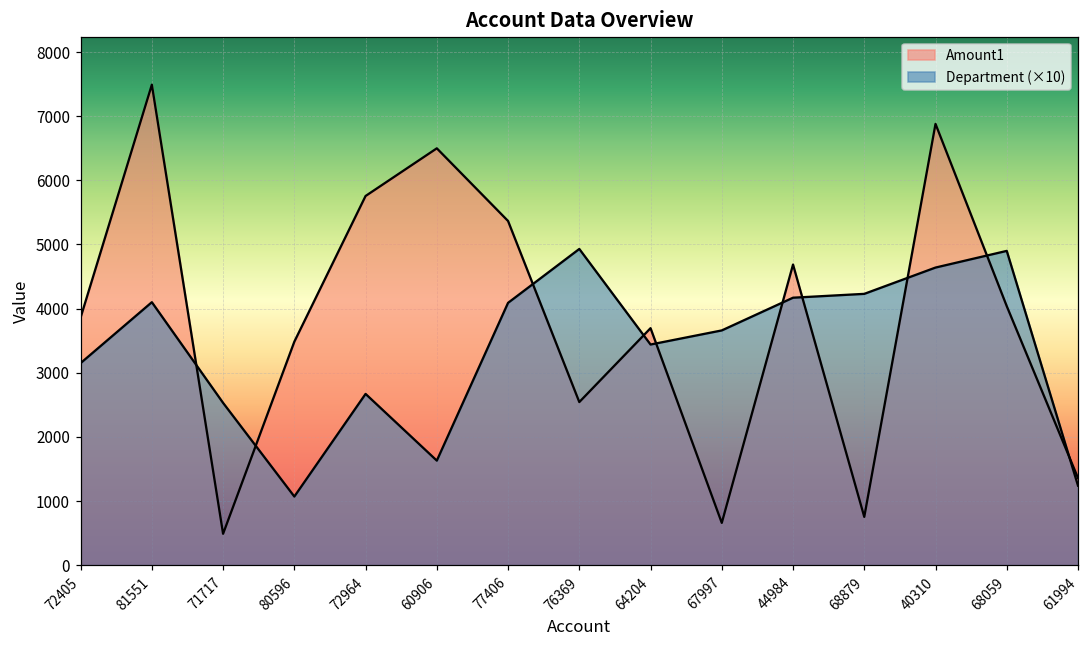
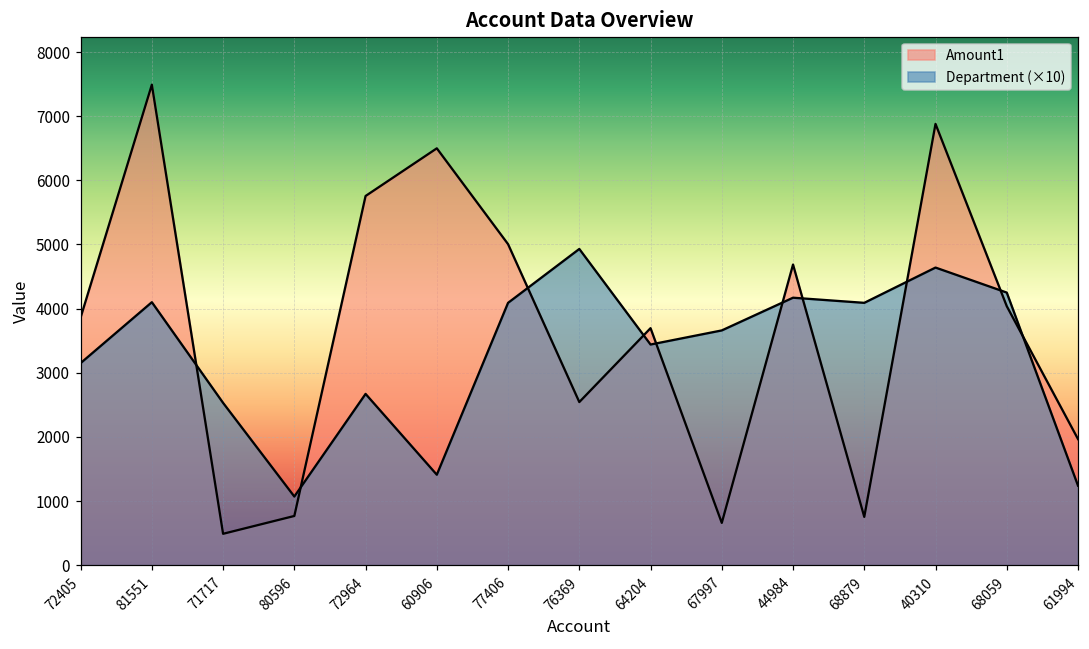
Amount1, 80596: 3500 -> 800
Department (×10), 60906: 1600 -> 1400
Amount1, 77406: 5400 -> 5000
Department (×10), 68879: 4200 -> 4100
Department (×10), 68059: 4900 -> 4300
Amount1, 61994: 1400 -> 2000
